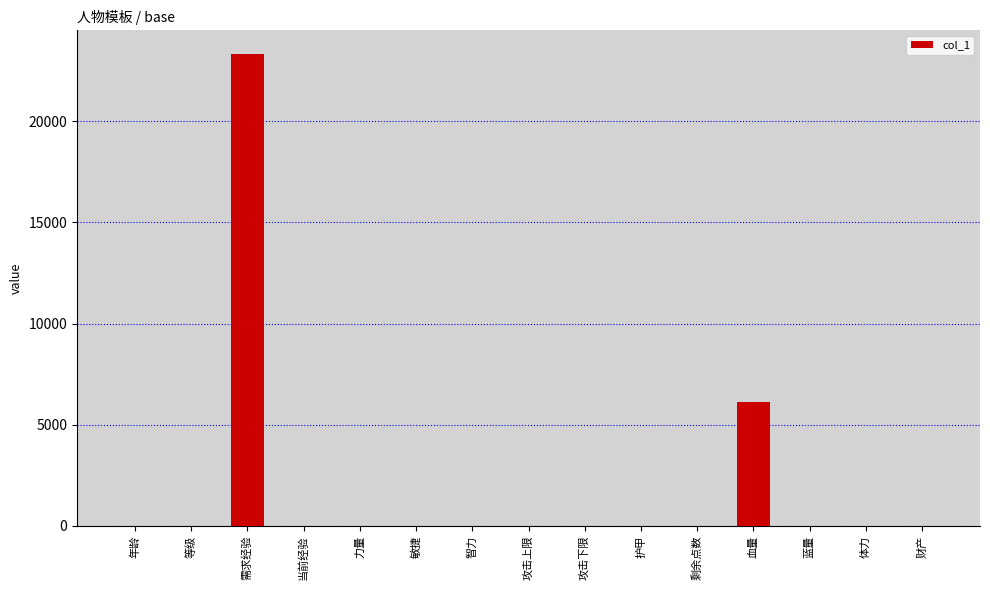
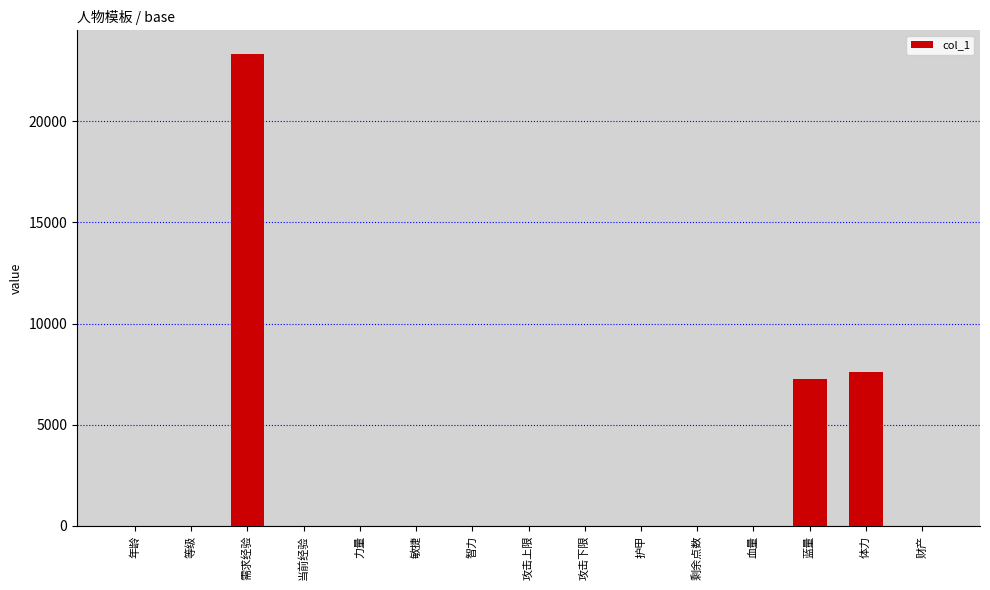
血量: 6100 -> 0
蓝量: 0 -> 7300
体力: 0 -> 7600
